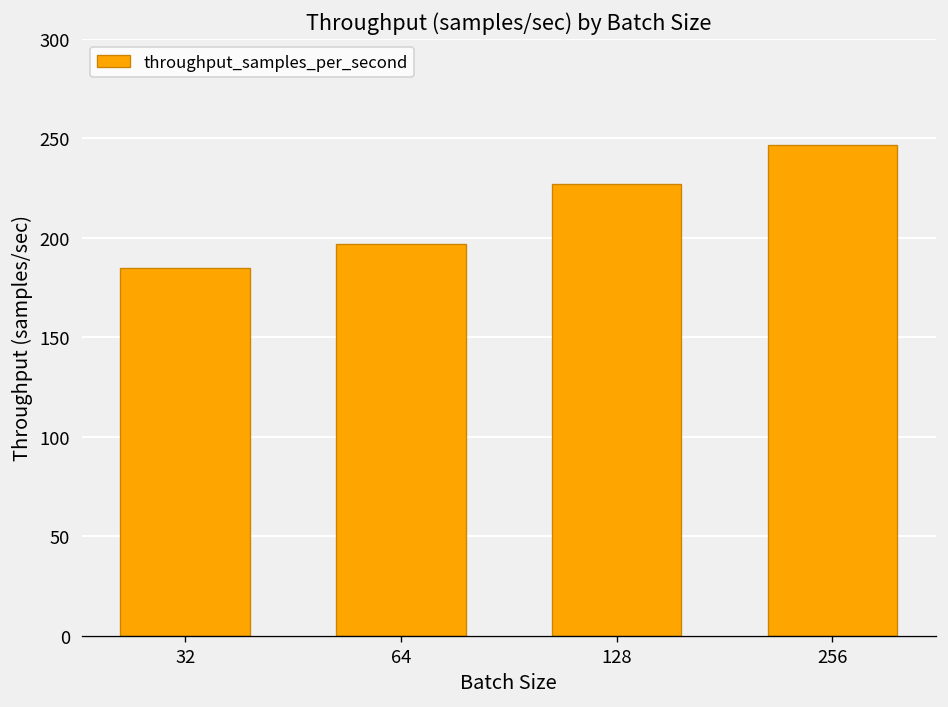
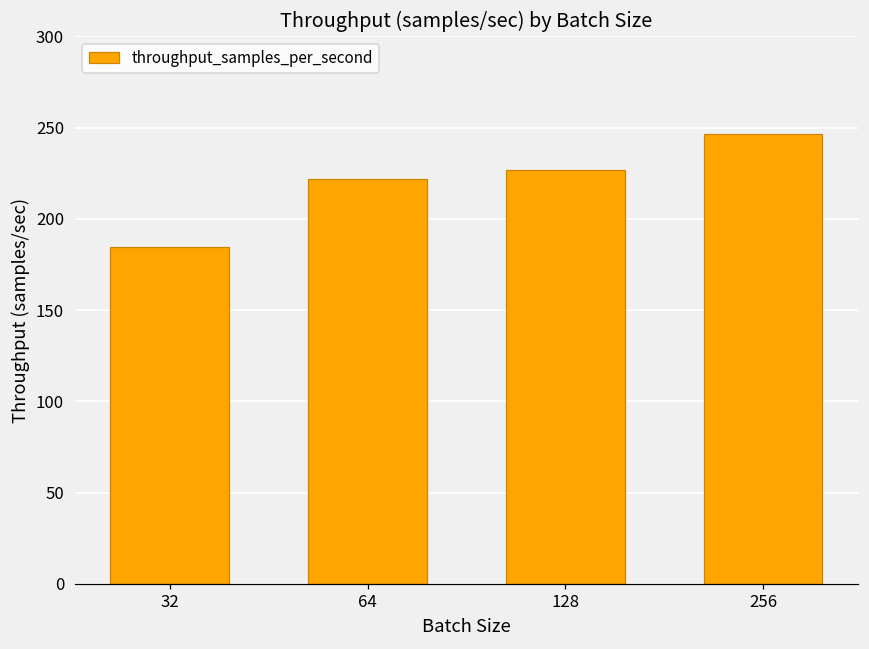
64: 197 -> 222
